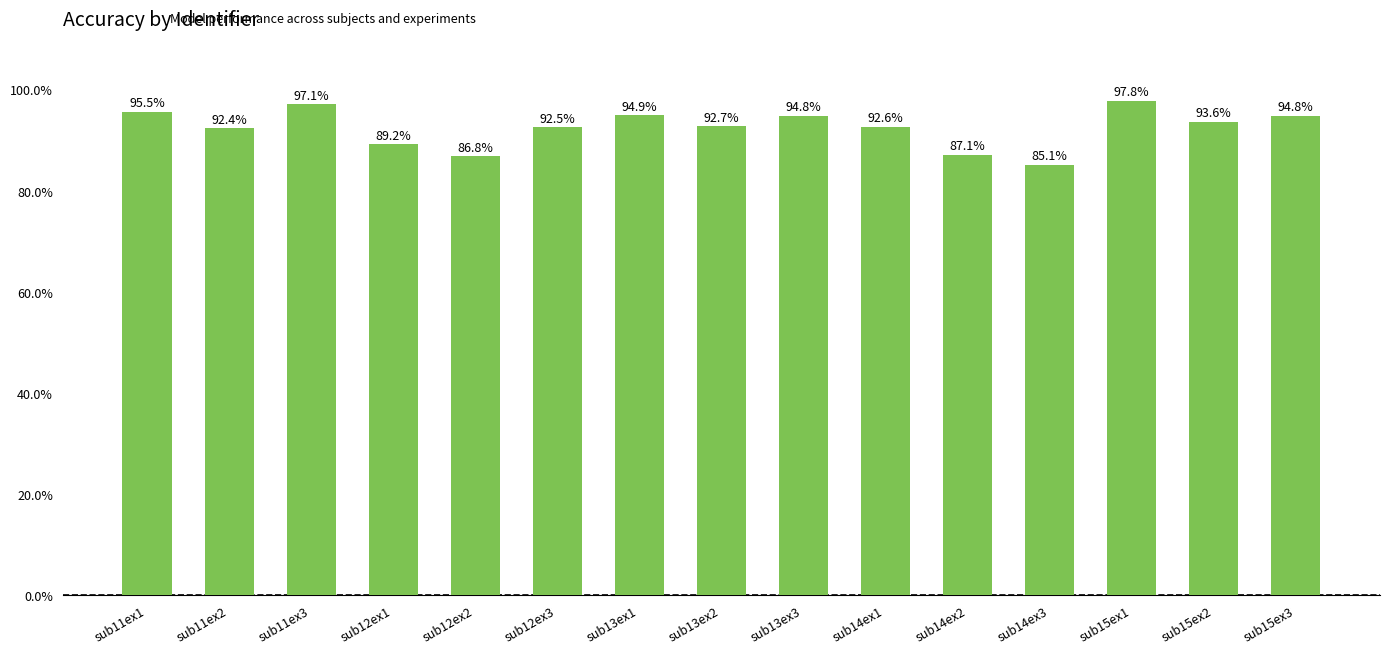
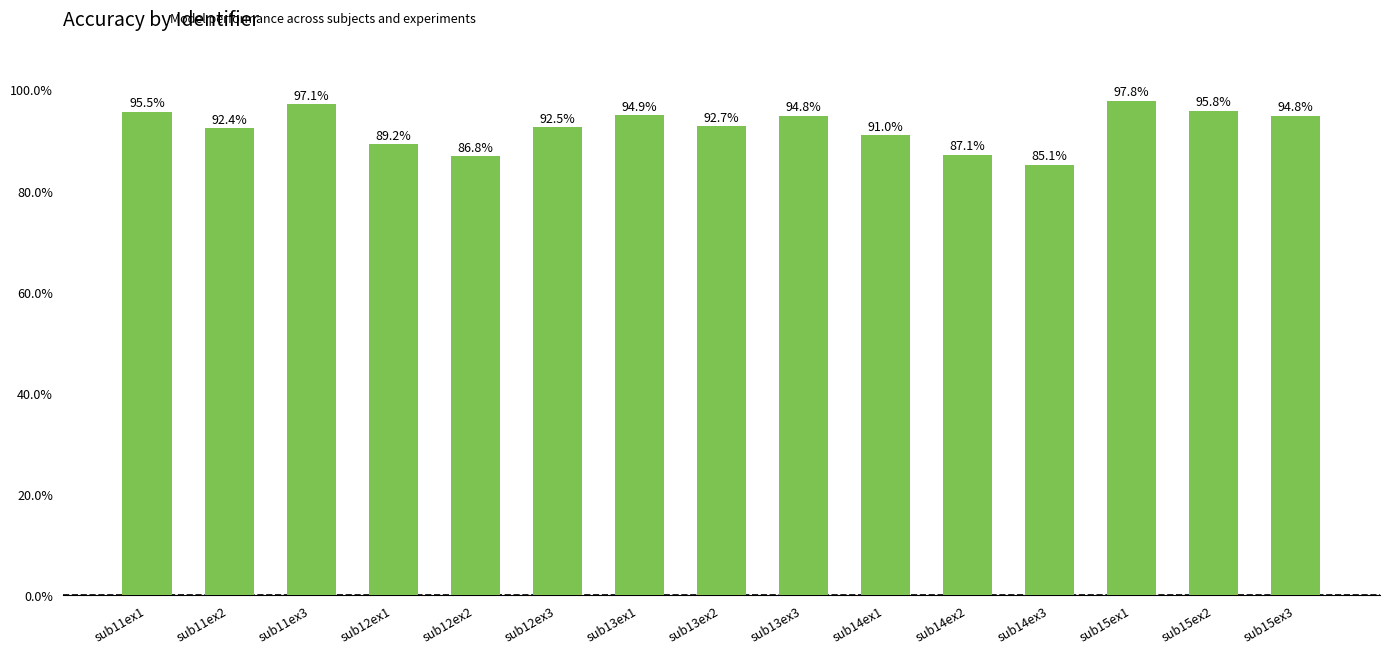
sub14ex1: 92.6% -> 91.0%
sub15ex2: 93.6% -> 95.8%
